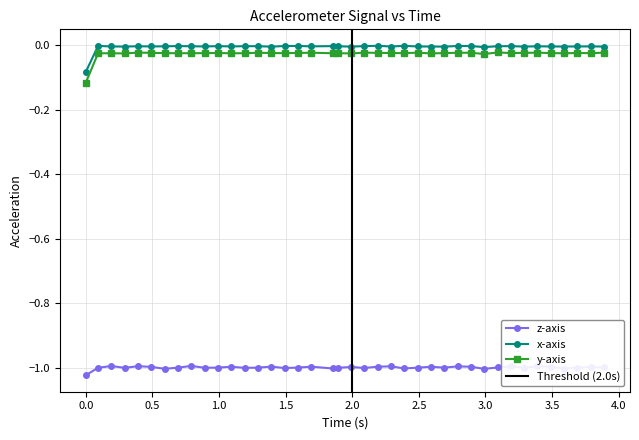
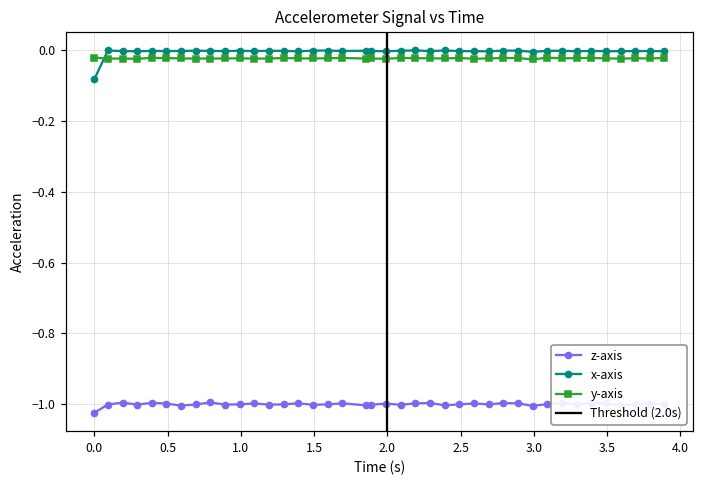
y-axis, 0.0: -0.12 -> -0.02
